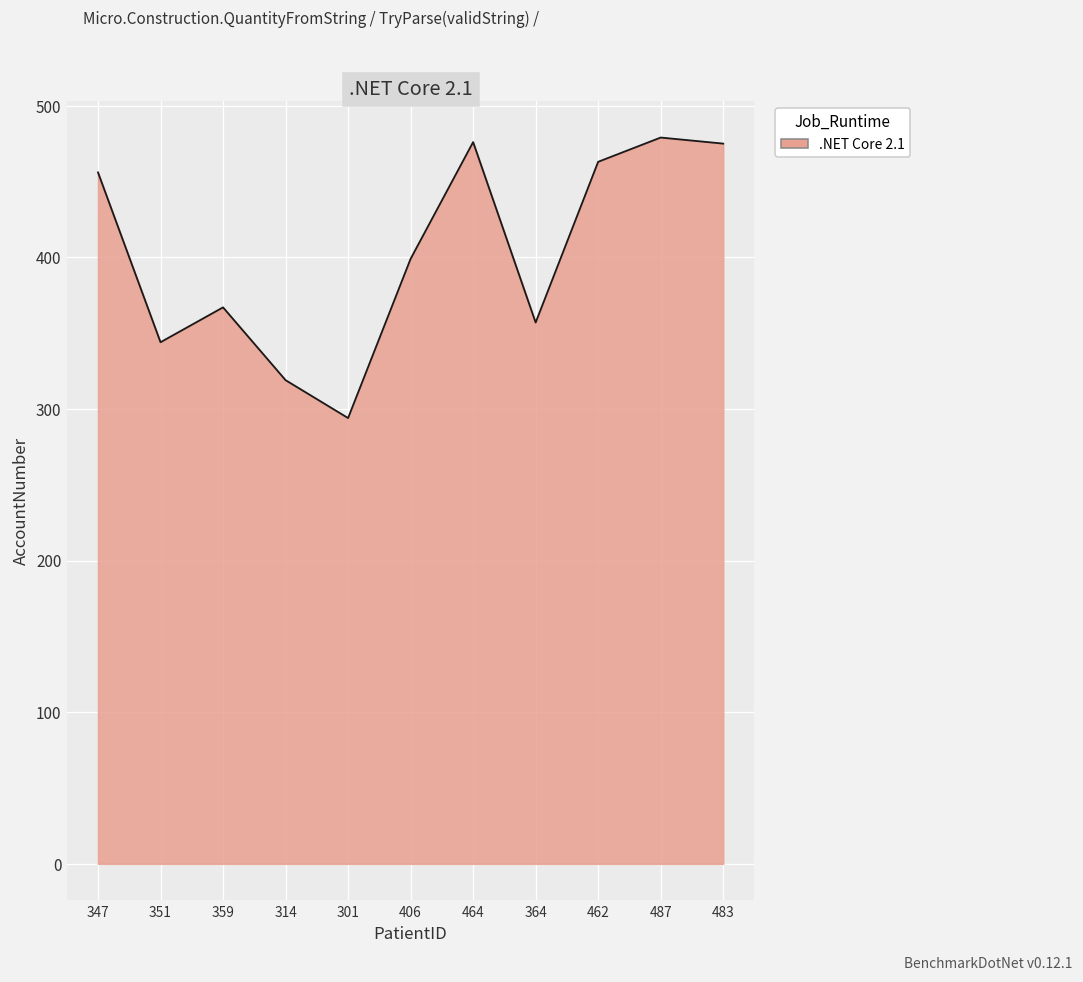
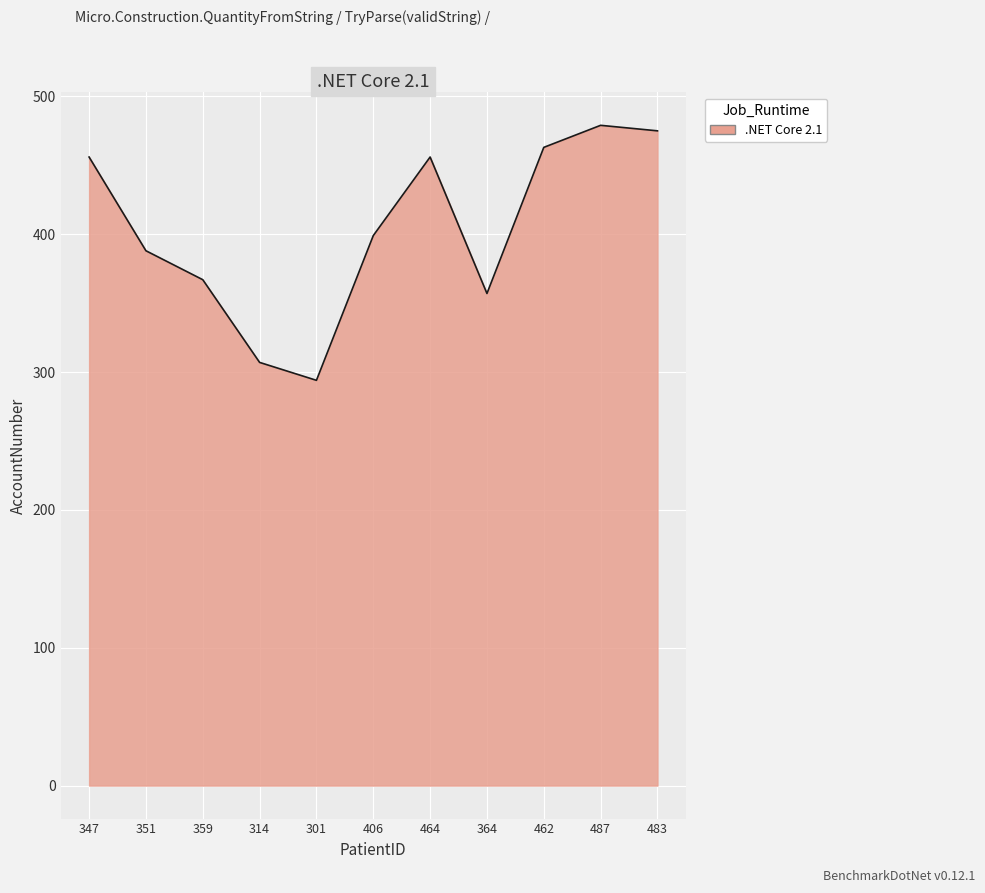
351: 344 -> 388
314: 319 -> 307
464: 476 -> 456
